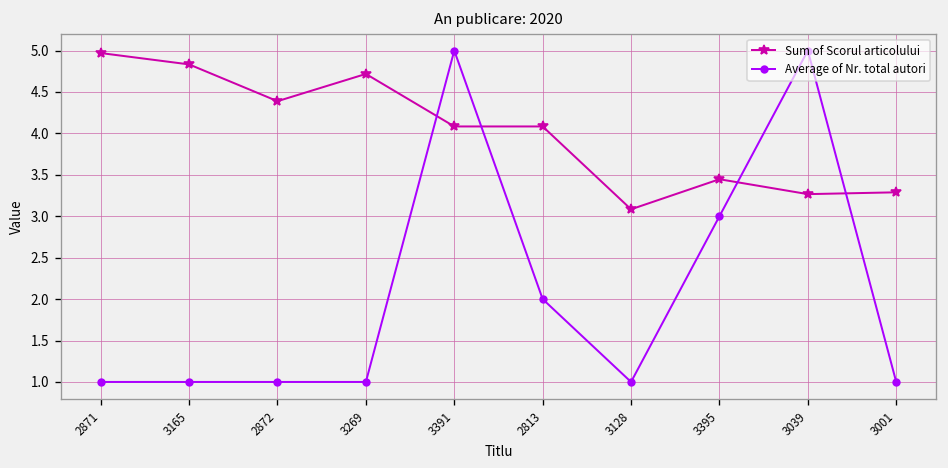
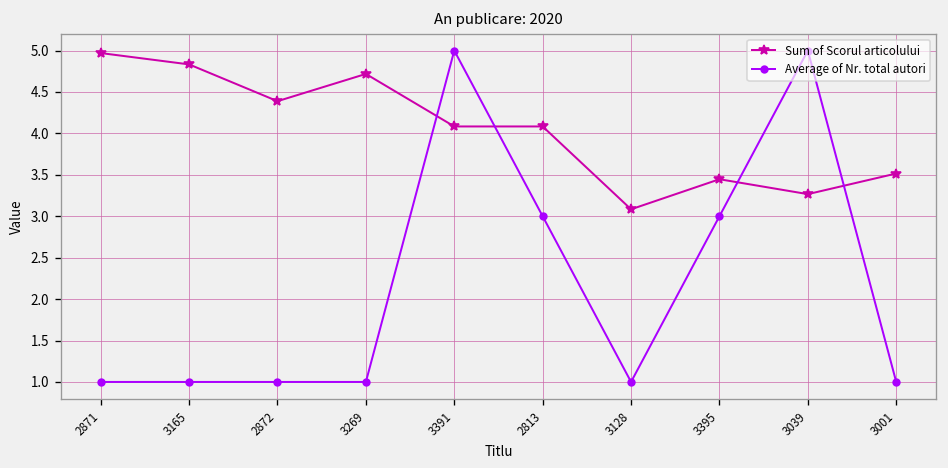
Average of Nr. total autori, 2813: 2 -> 3
Sum of Scorul articolului, 3001: 3.3 -> 3.5
